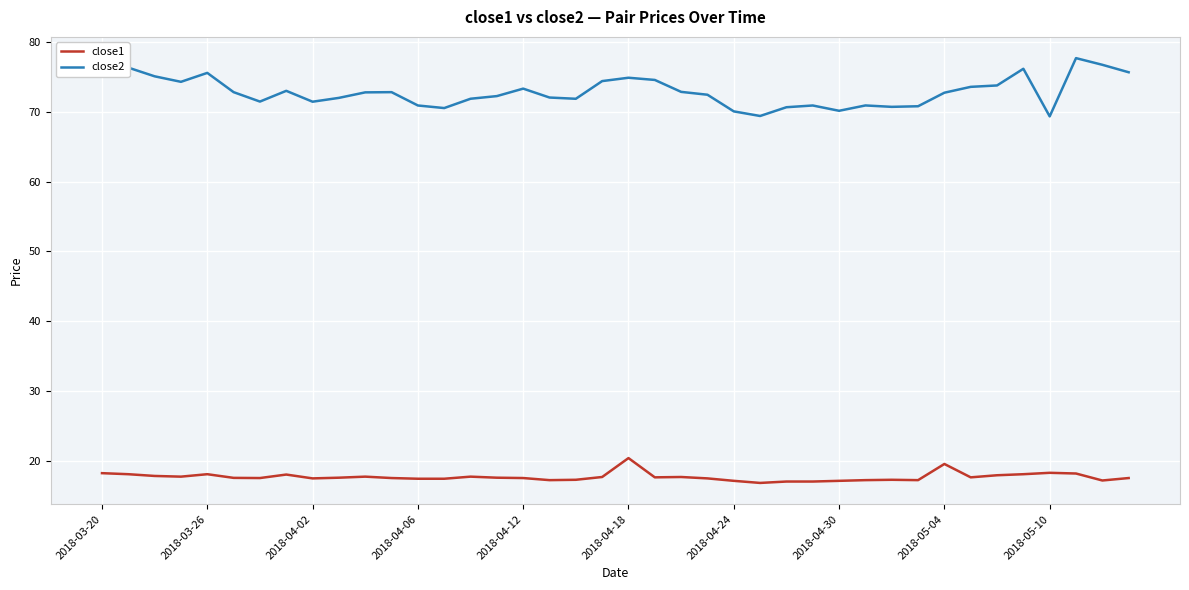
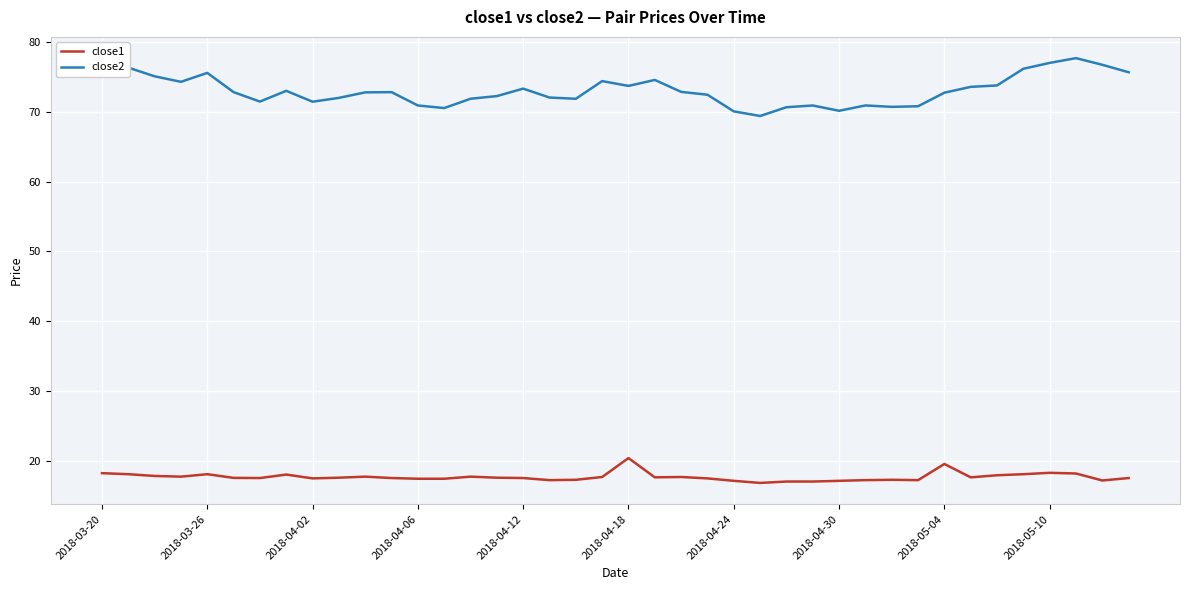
close2, 2018-04-18: 75 -> 74
close2, 2018-05-10: 69 -> 77
